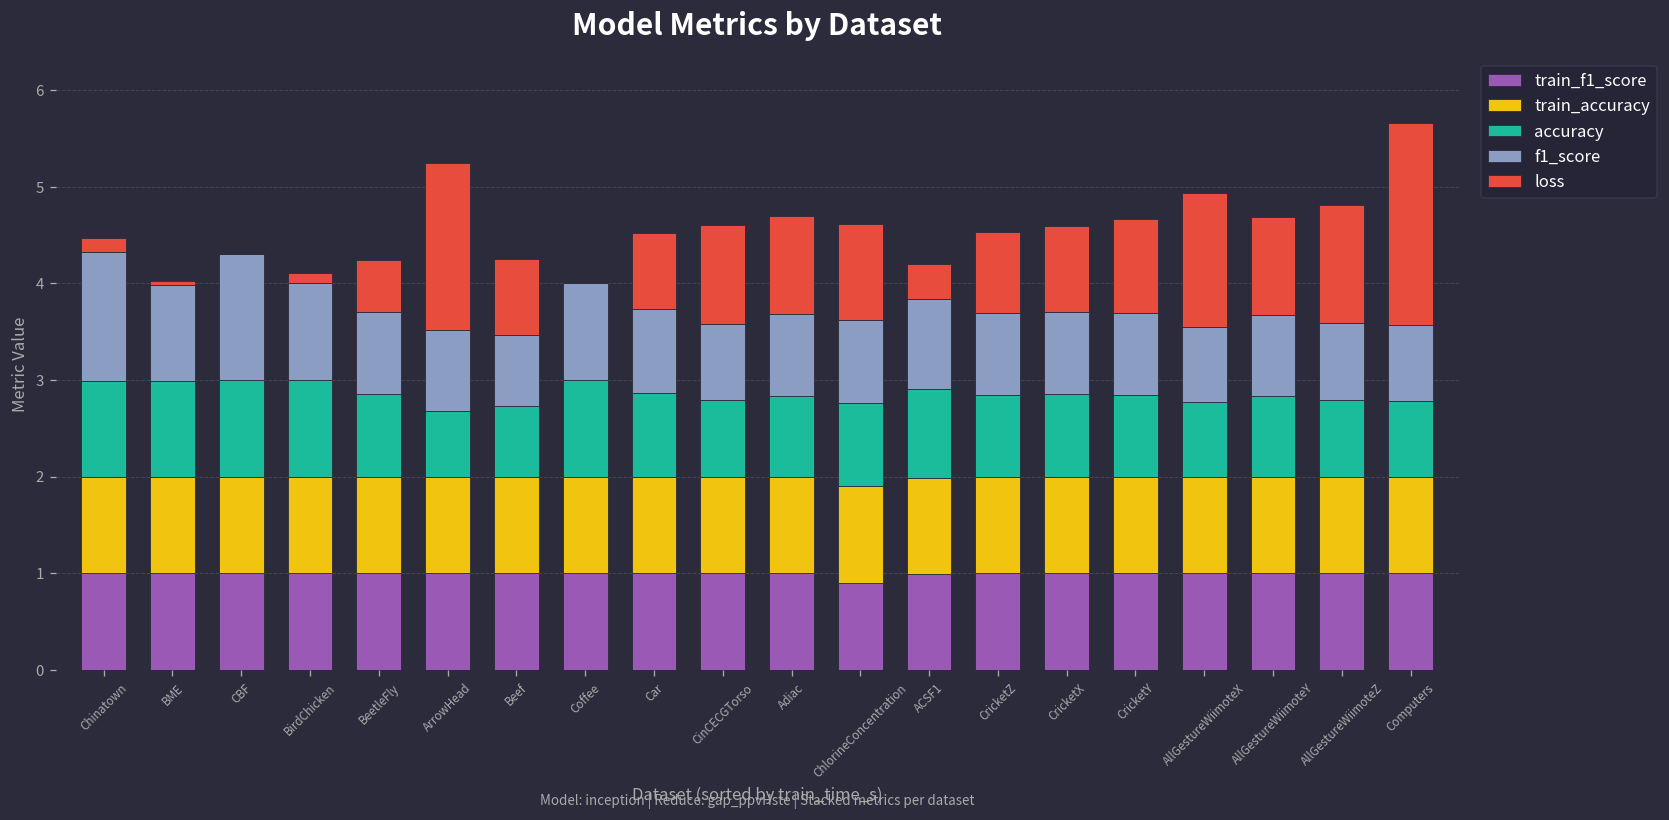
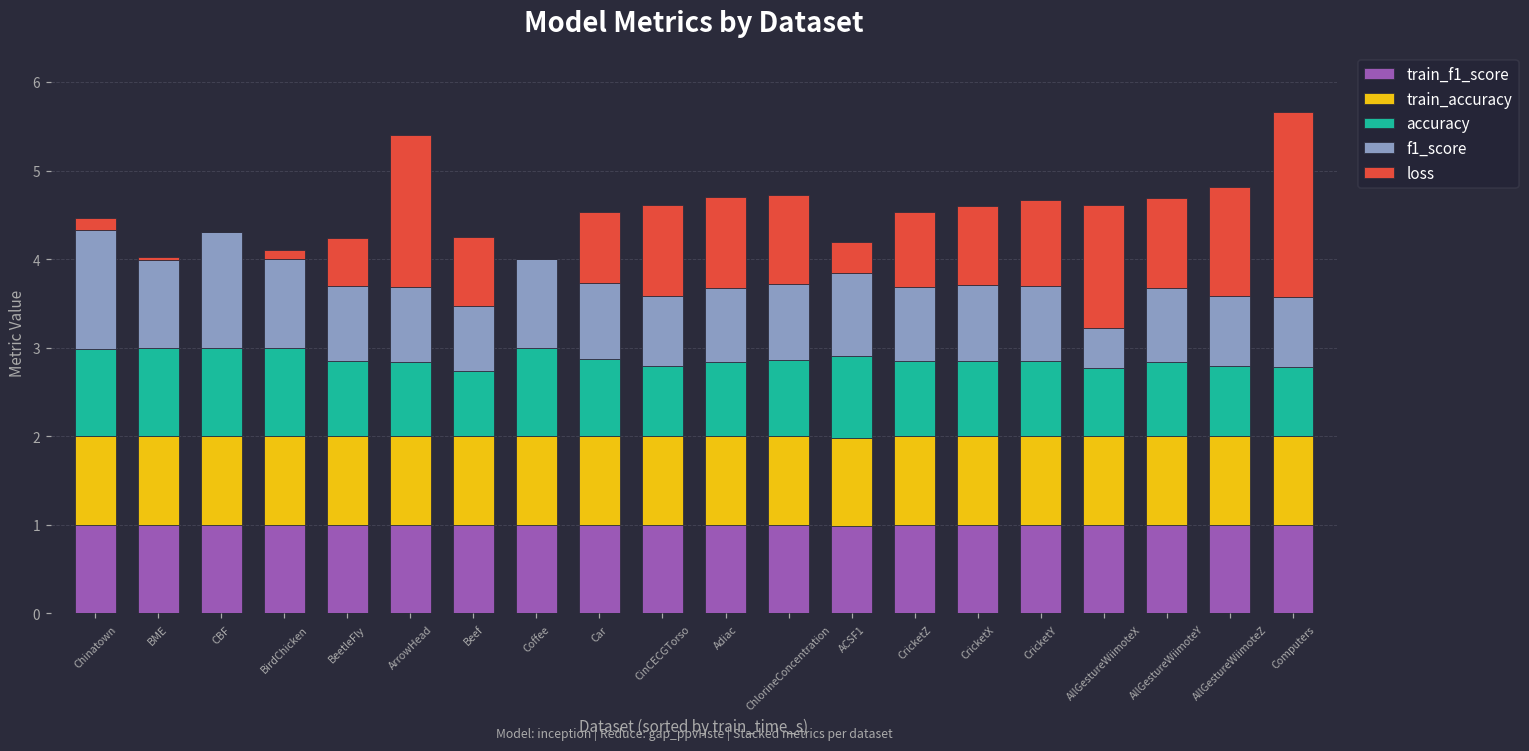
accuracy, ArrowHead: 0.7 -> 0.8
train_f1_score, ChlorineConcentration: 0.9 -> 1.0
f1_score, AllGestureWiimoteX: 0.8 -> 0.5
